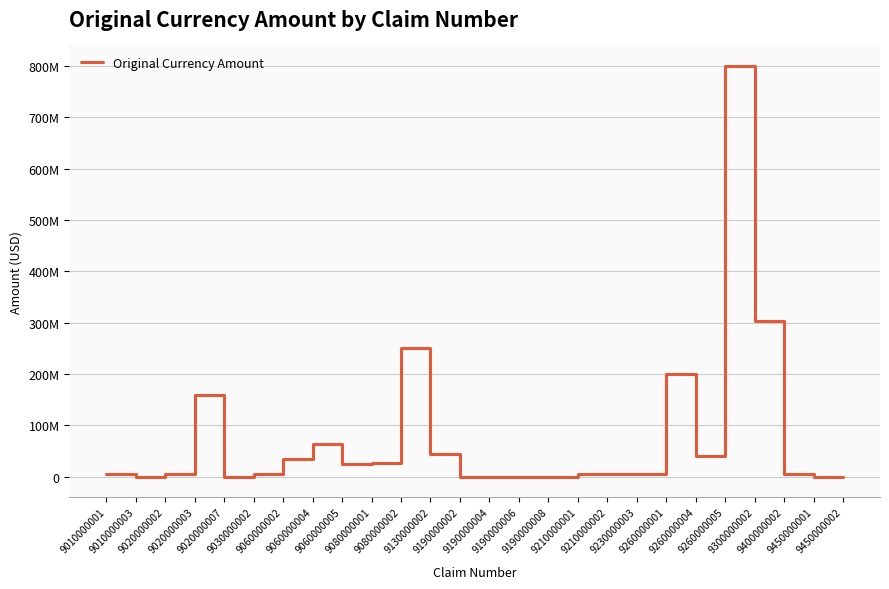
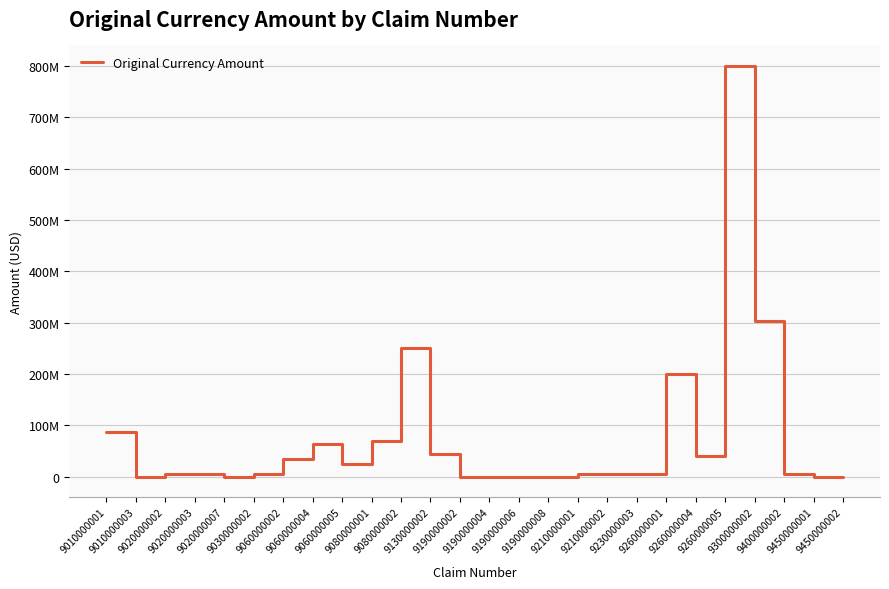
9010000001: 0 -> 90000000
9020000003: 160000000 -> 0
9080000001: 30000000 -> 70000000
